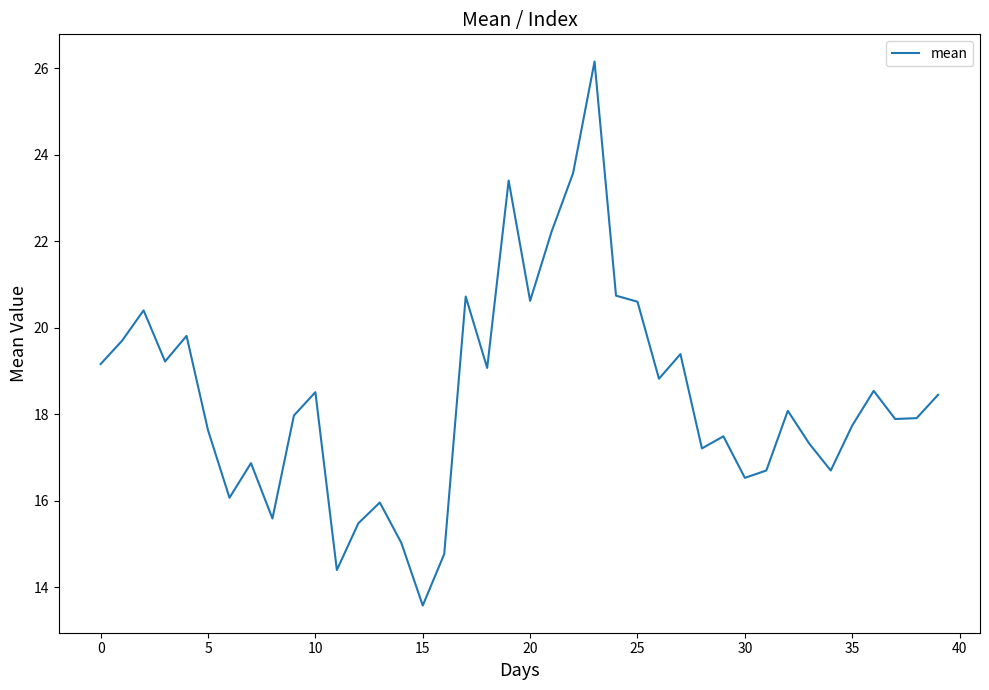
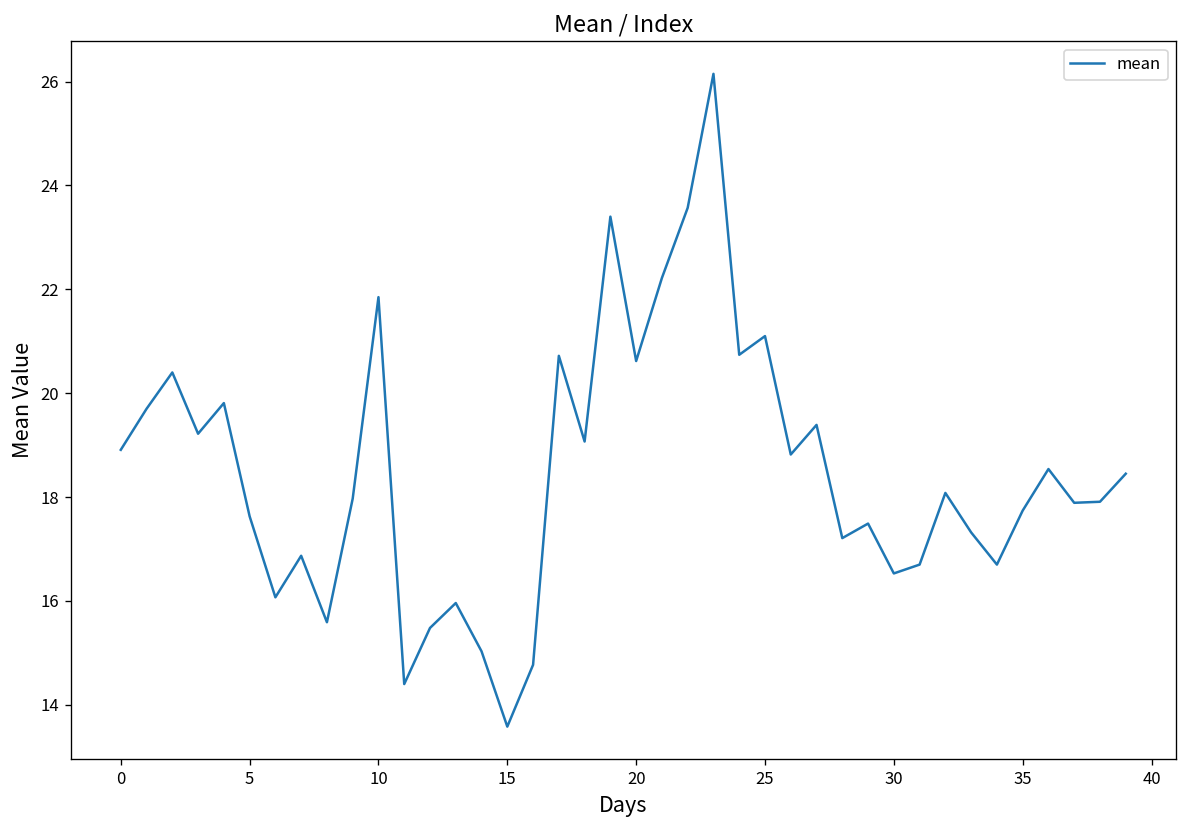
0: 19.2 -> 18.9
10: 18.5 -> 21.9
25: 20.6 -> 21.1
